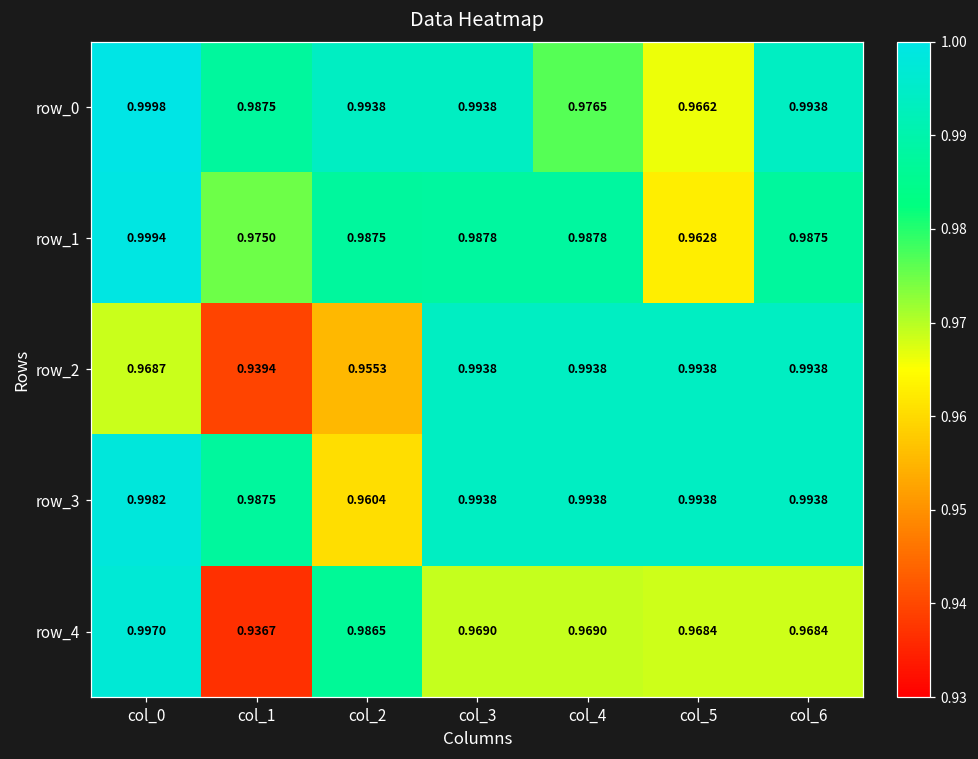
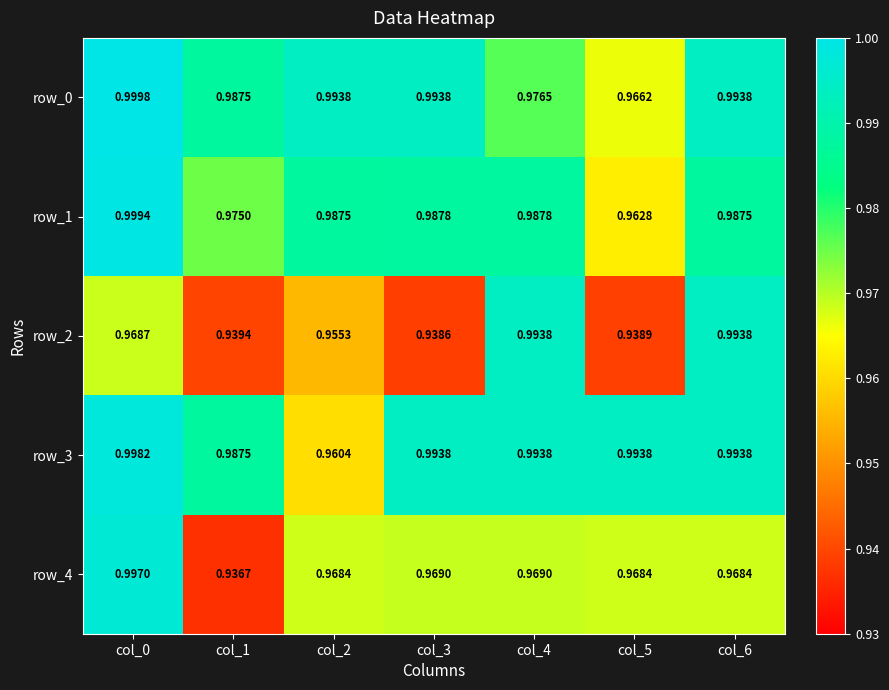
row_2, col_3: 0.9938 -> 0.9386
row_2, col_5: 0.9938 -> 0.9389
row_4, col_2: 0.9865 -> 0.9684
